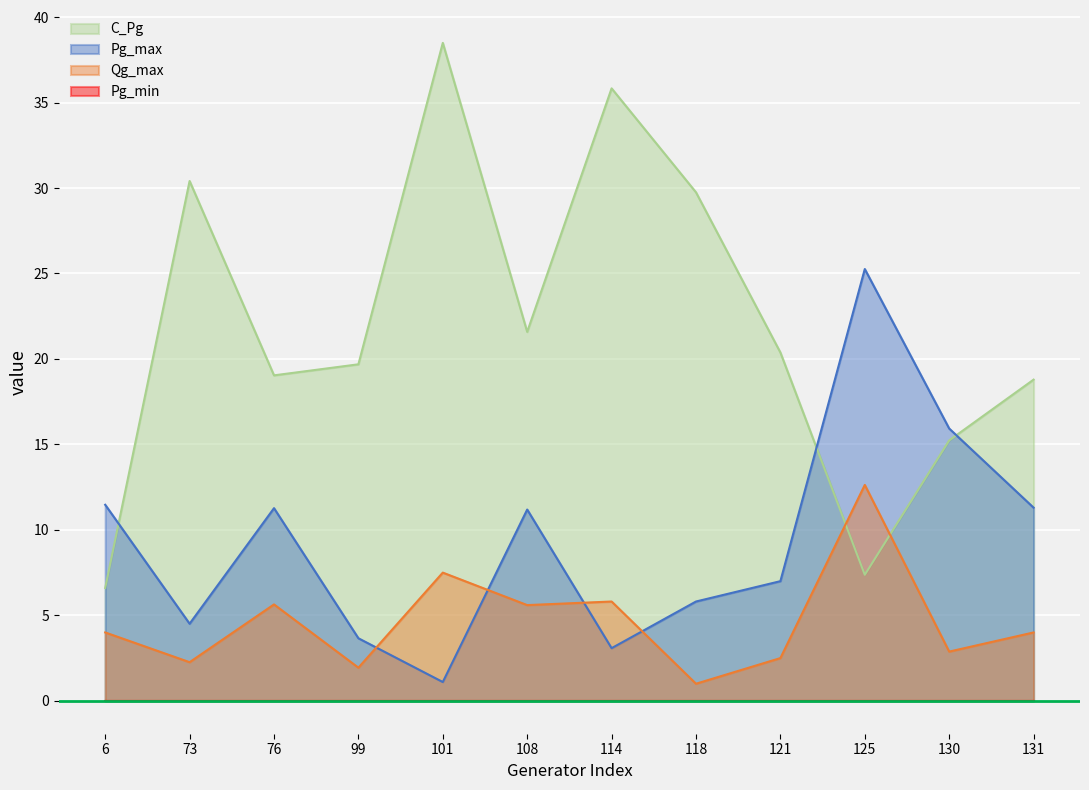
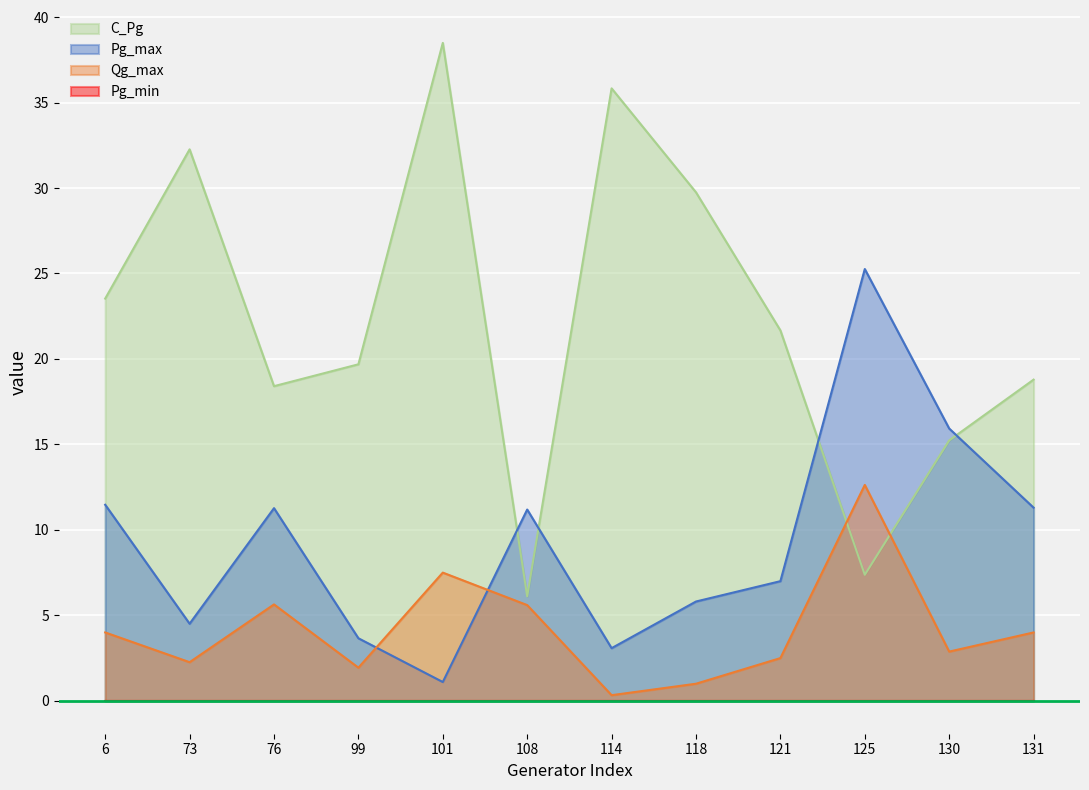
C_Pg, 6: 6.6 -> 23.5
C_Pg, 73: 30.4 -> 32.3
C_Pg, 76: 19.0 -> 18.4
C_Pg, 108: 21.6 -> 6.1
Qg_max, 114: 5.8 -> 0.3
C_Pg, 121: 20.4 -> 21.7
